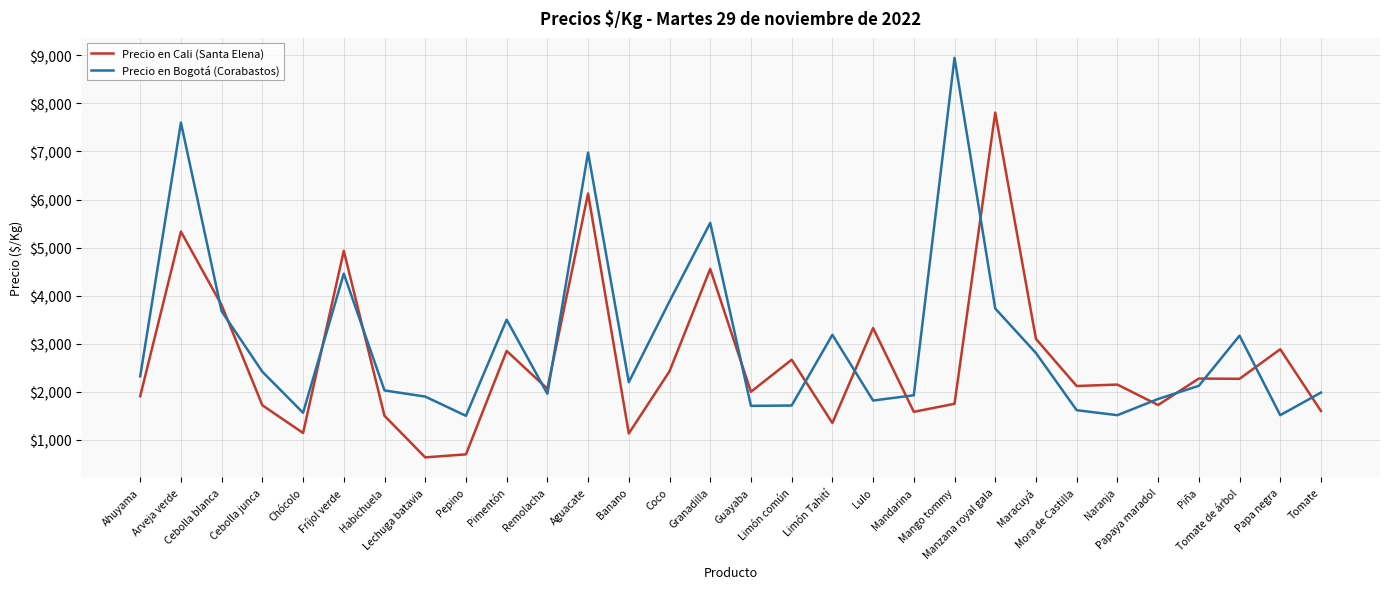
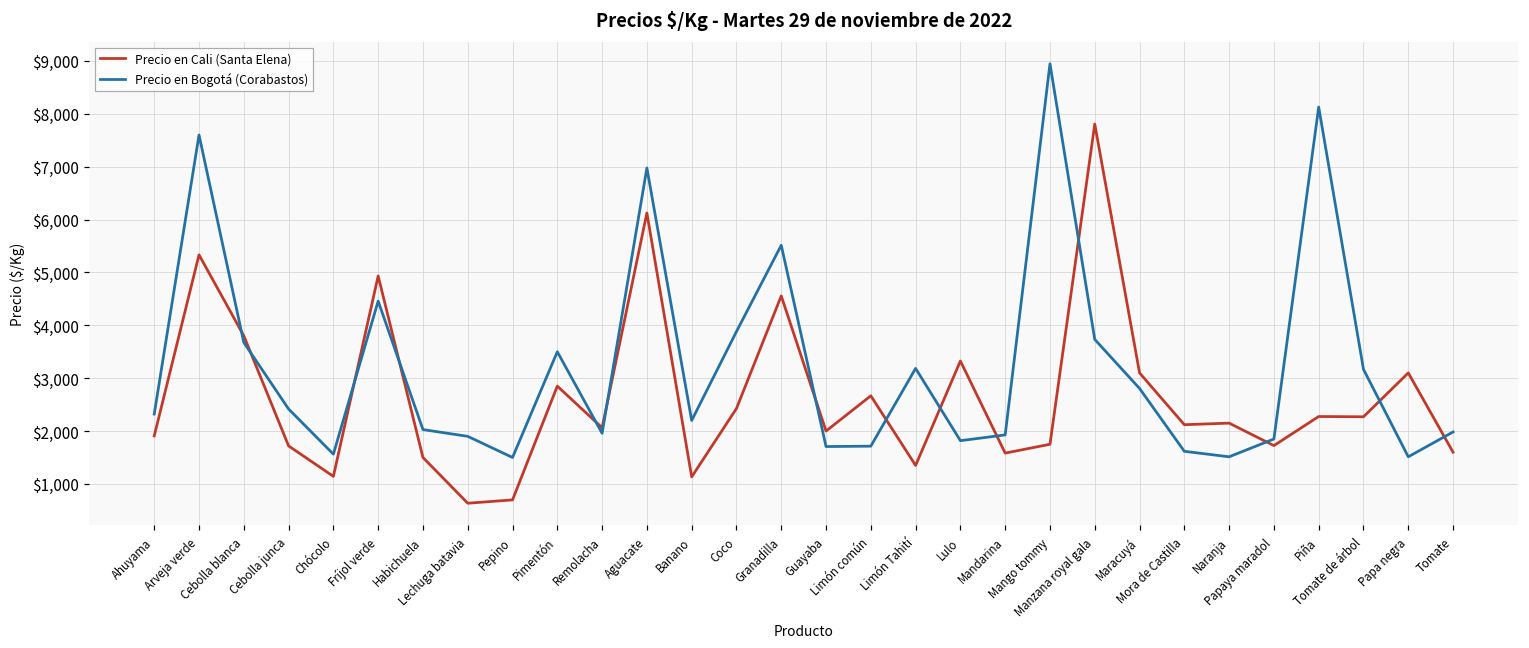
Precio en Bogotá (Corabastos), Piña: $2,100 -> $8,100
Precio en Cali (Santa Elena), Papa negra: $2,900 -> $3,100
